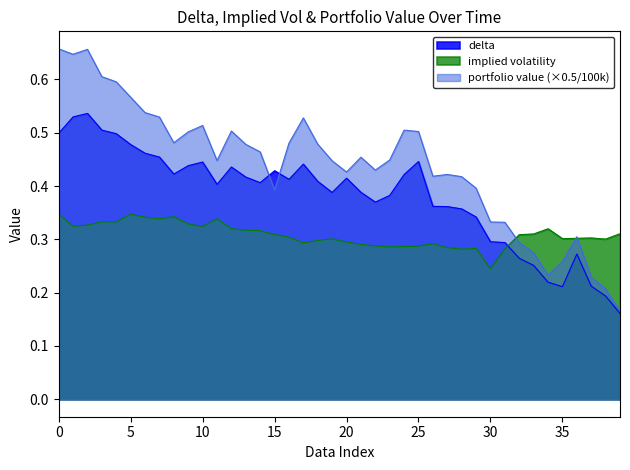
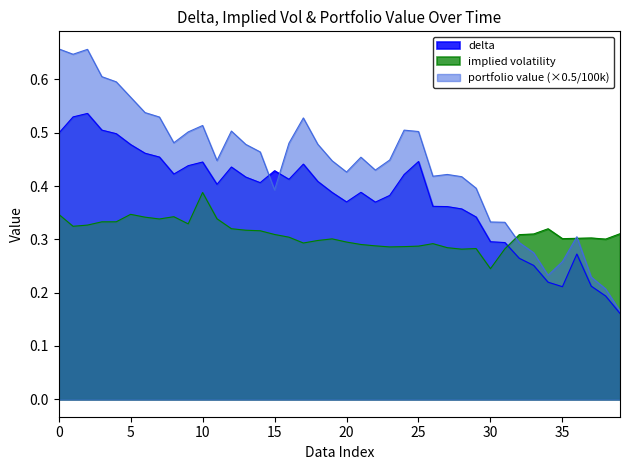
implied volatility, 10: 0.32 -> 0.39
delta, 20: 0.41 -> 0.37
